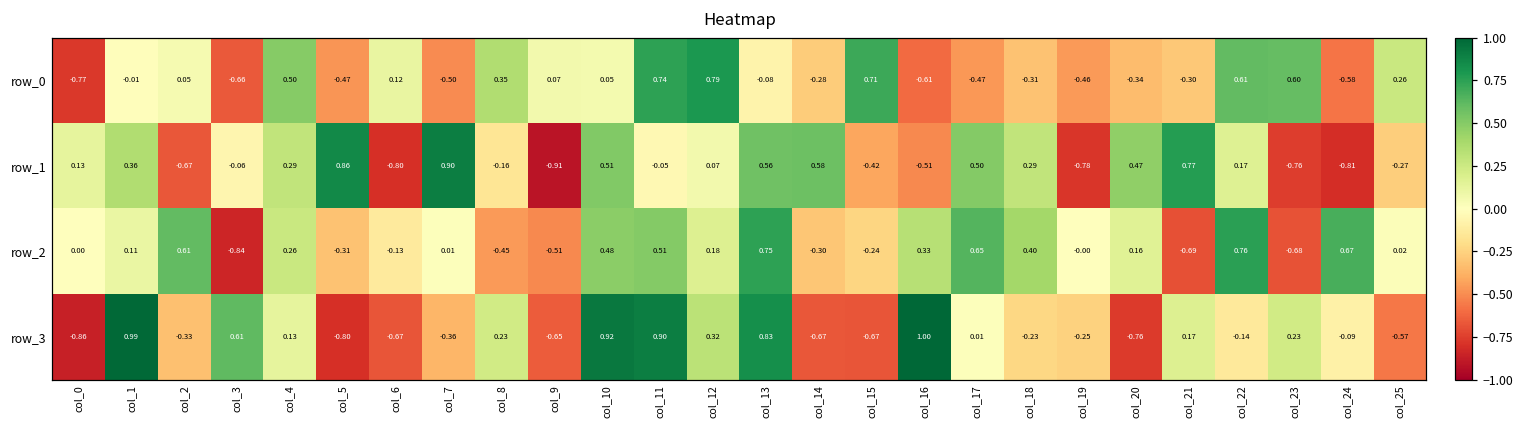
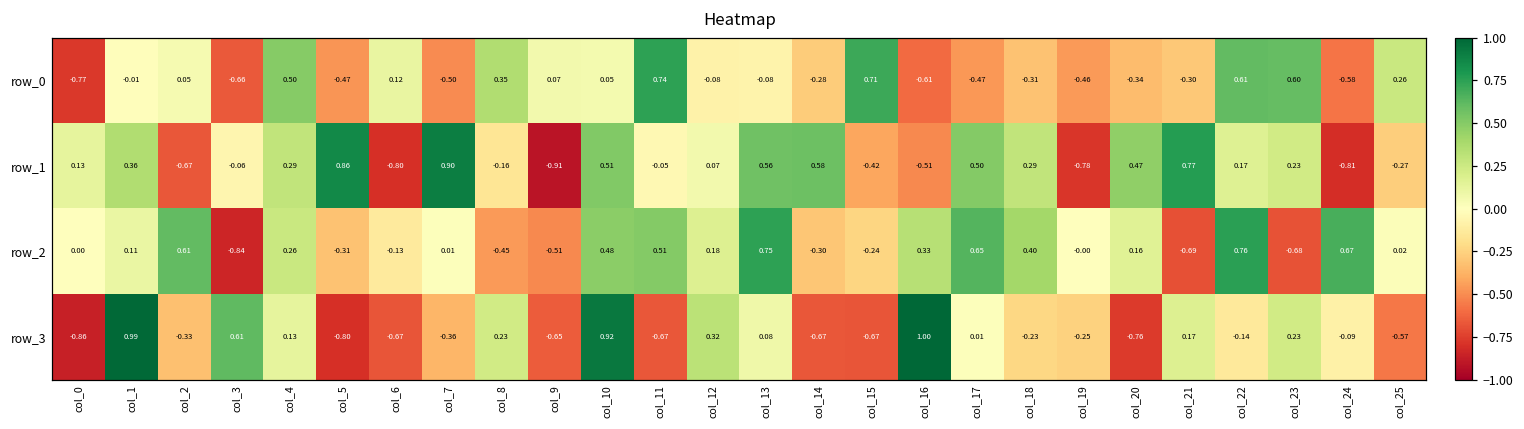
row_0, col_12: 0.79 -> -0.08
row_1, col_23: -0.76 -> 0.23
row_3, col_11: 0.90 -> -0.67
row_3, col_13: 0.83 -> 0.08
